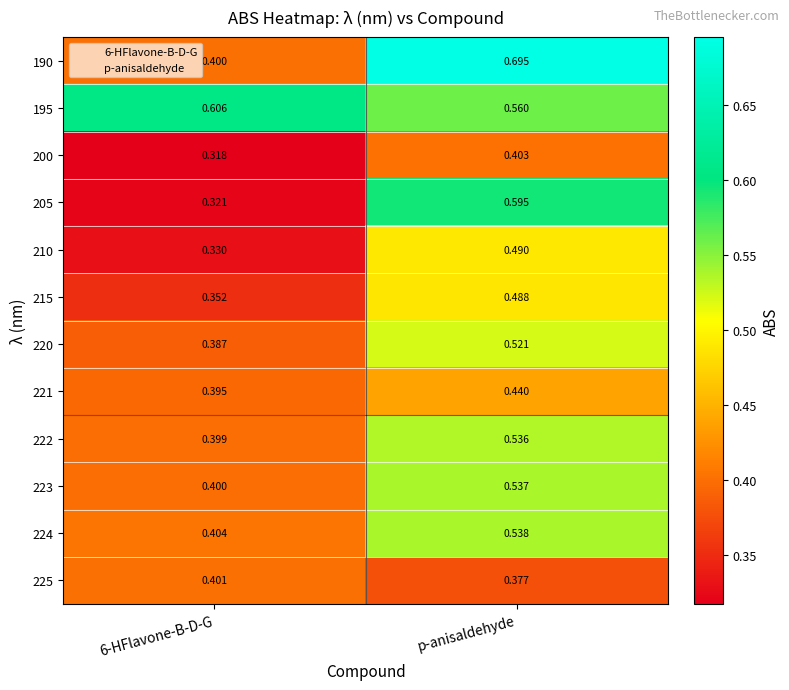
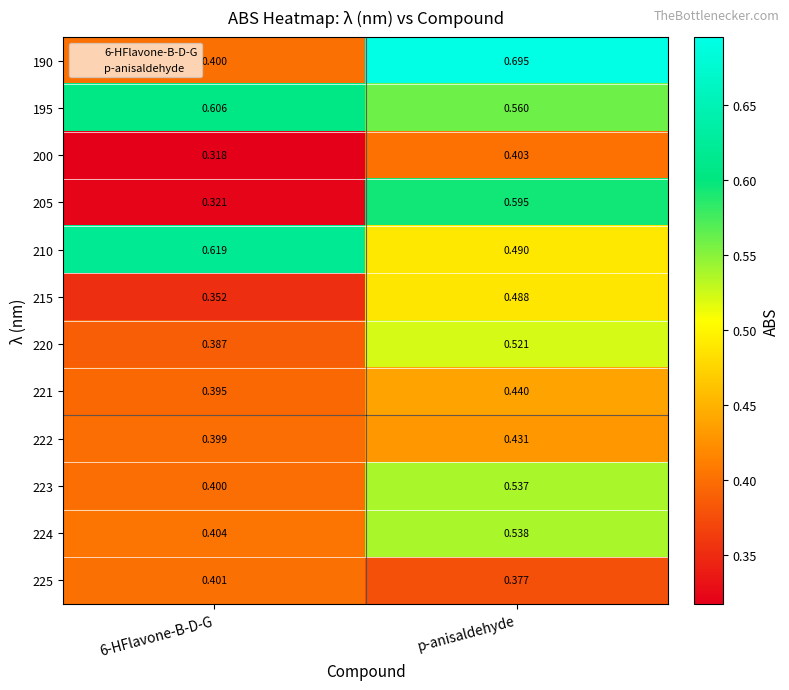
210, 6-HFlavone-B-D-G: 0.330 -> 0.619
222, p-anisaldehyde: 0.536 -> 0.431
